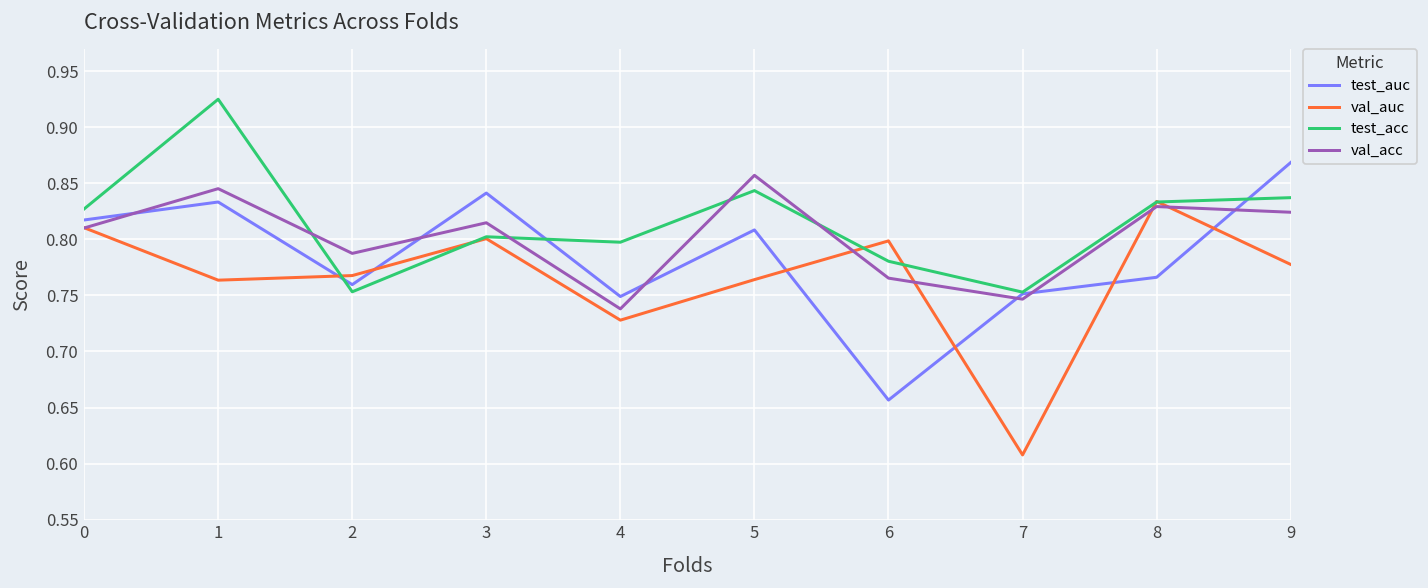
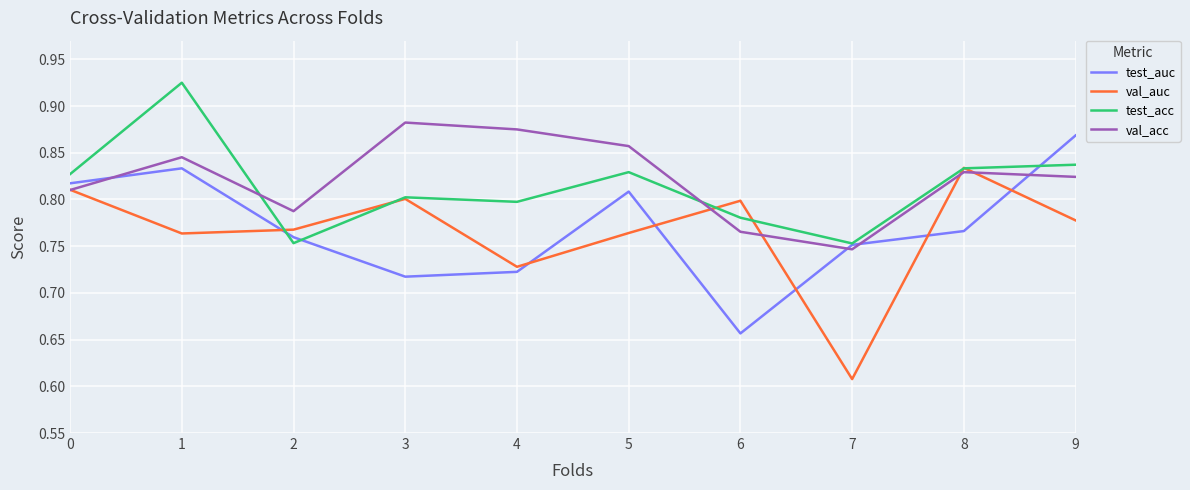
test_auc, 3: 0.84 -> 0.72
val_acc, 3: 0.81 -> 0.88
test_auc, 4: 0.75 -> 0.72
val_acc, 4: 0.74 -> 0.88
test_acc, 5: 0.84 -> 0.83
